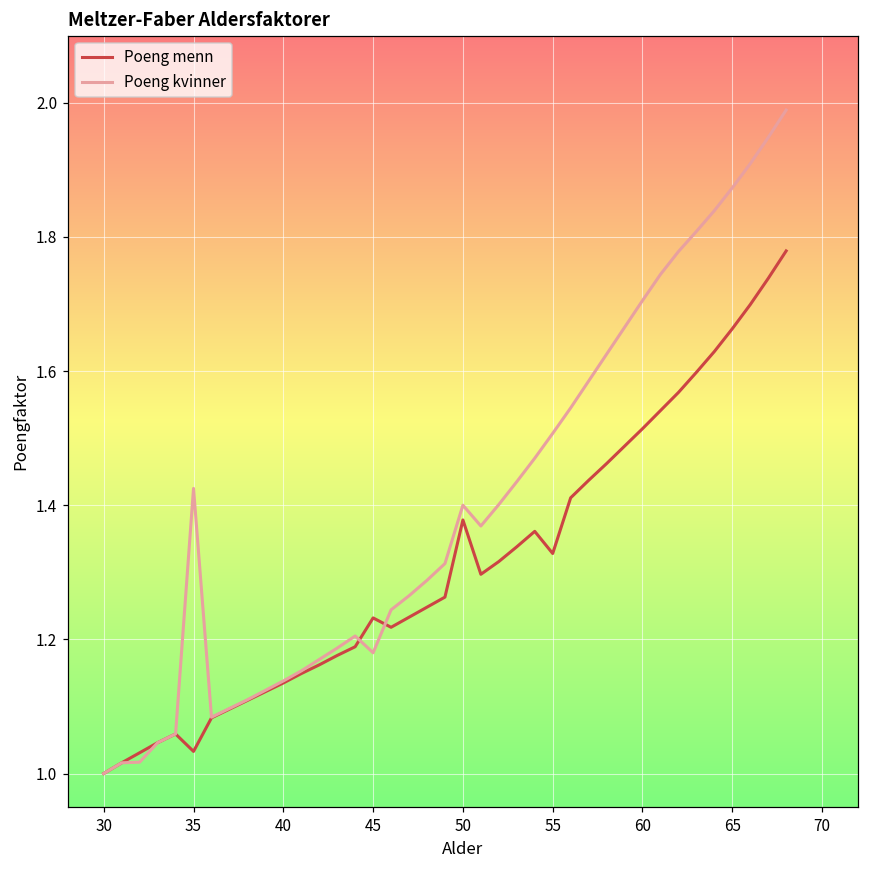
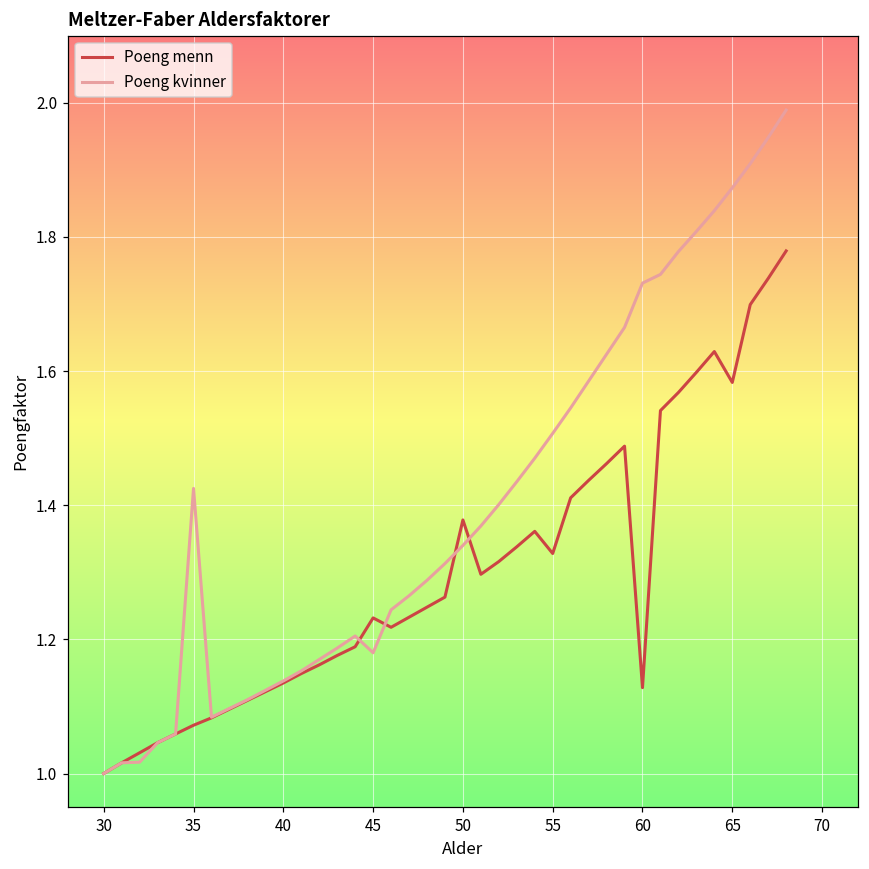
Poeng menn, 35: 1.03 -> 1.07
Poeng kvinner, 50: 1.40 -> 1.34
Poeng menn, 60: 1.51 -> 1.13
Poeng kvinner, 60: 1.71 -> 1.73
Poeng menn, 65: 1.66 -> 1.58
